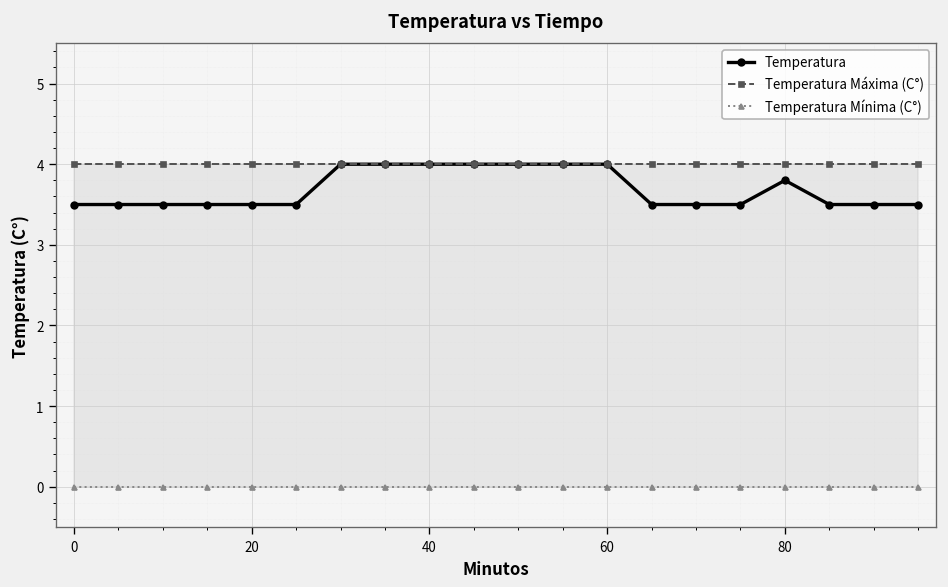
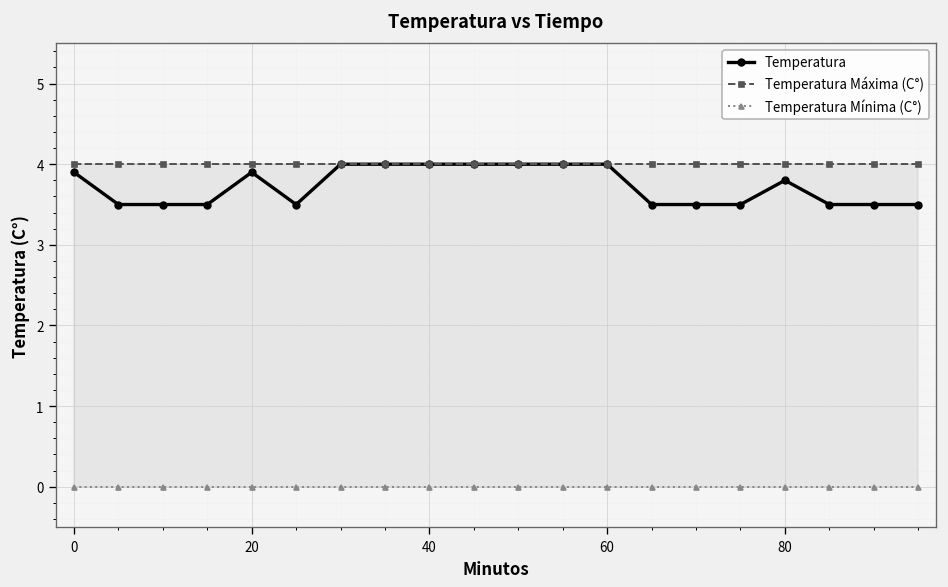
Temperatura, 0: 3.5 -> 3.9
Temperatura, 20: 3.5 -> 3.9
